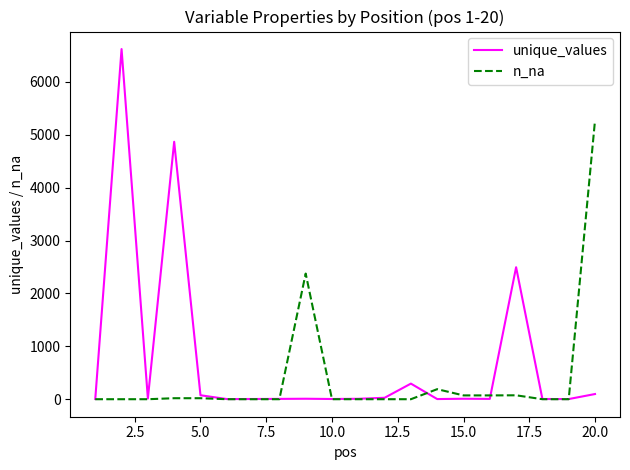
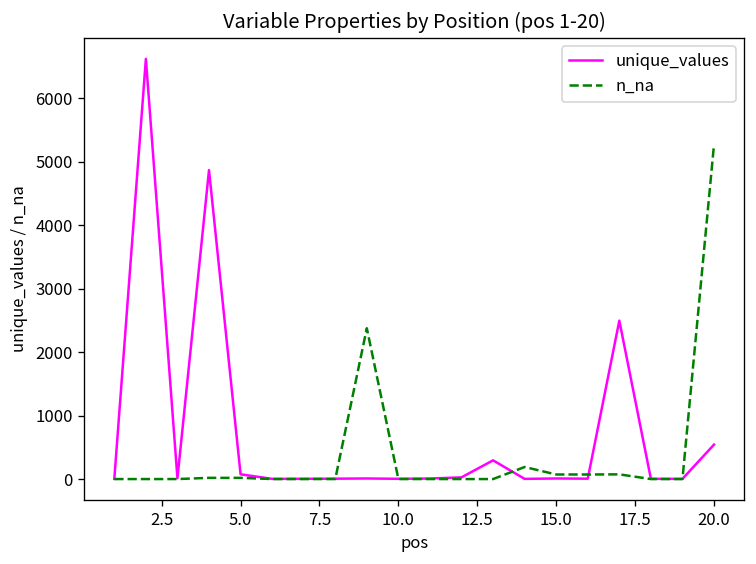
unique_values, 20.0: 100 -> 500
